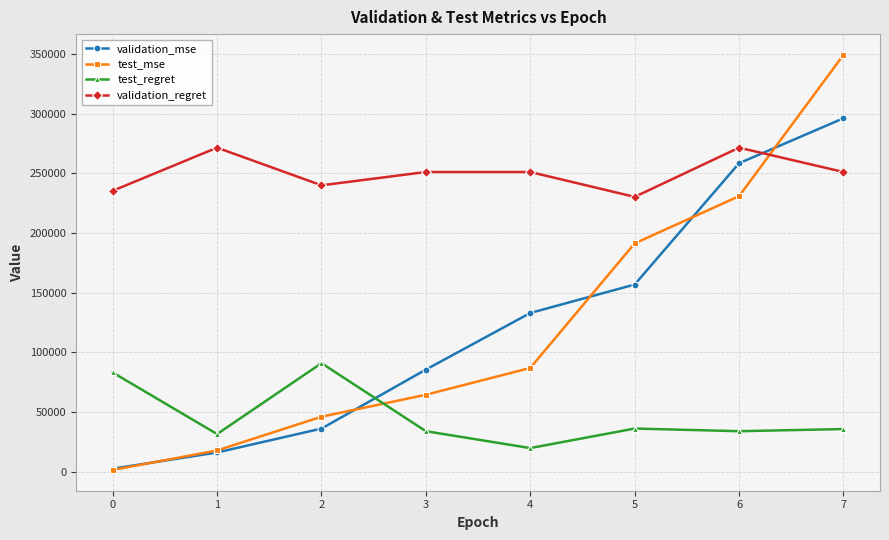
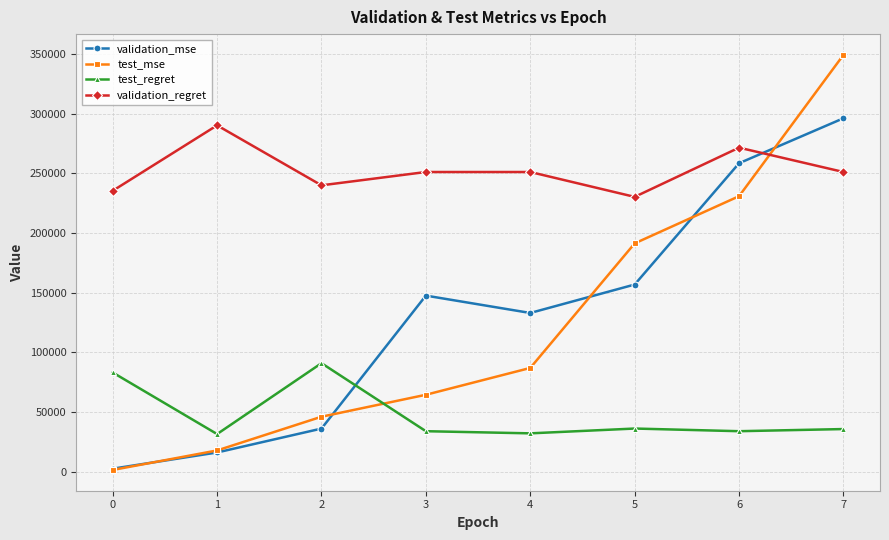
validation_regret, 1: 272000 -> 290000
validation_mse, 3: 86000 -> 148000
test_regret, 4: 20000 -> 32000
